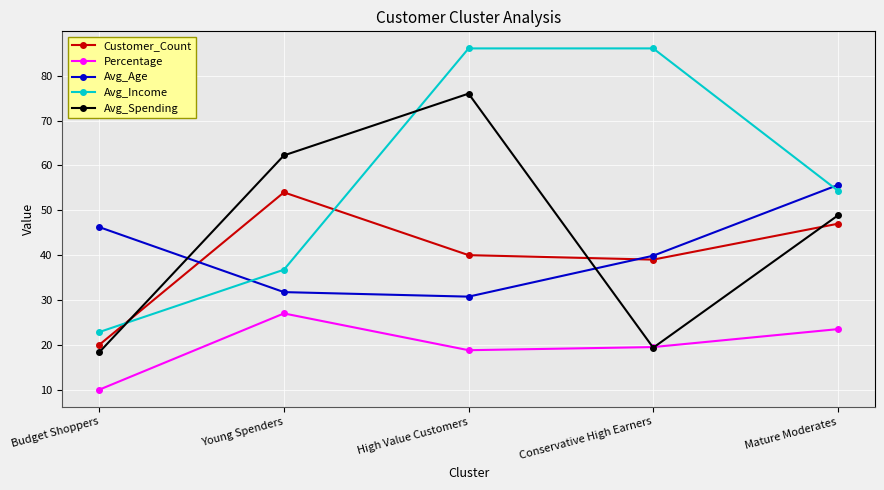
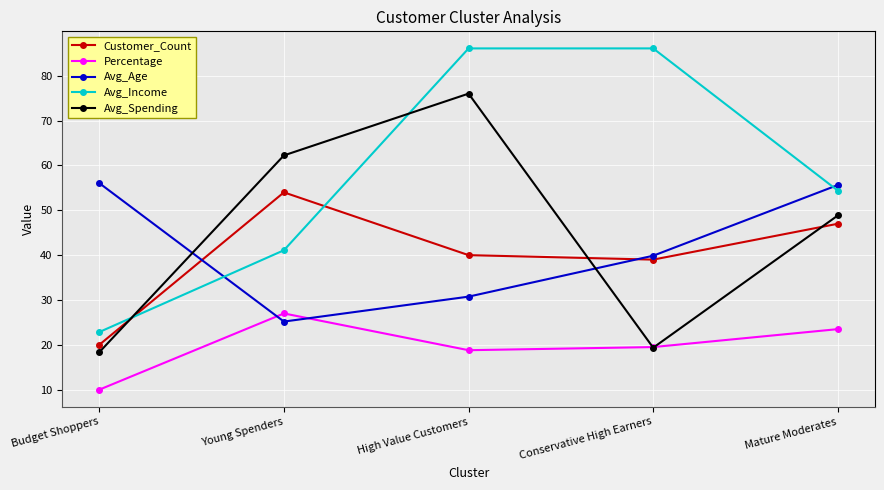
Avg_Age, Budget Shoppers: 46 -> 56
Avg_Age, Young Spenders: 32 -> 25
Avg_Income, Young Spenders: 37 -> 41
